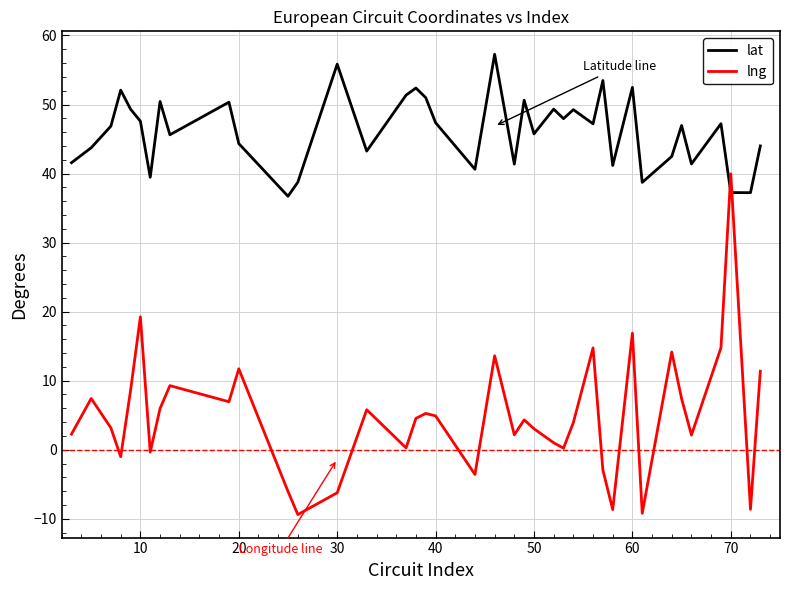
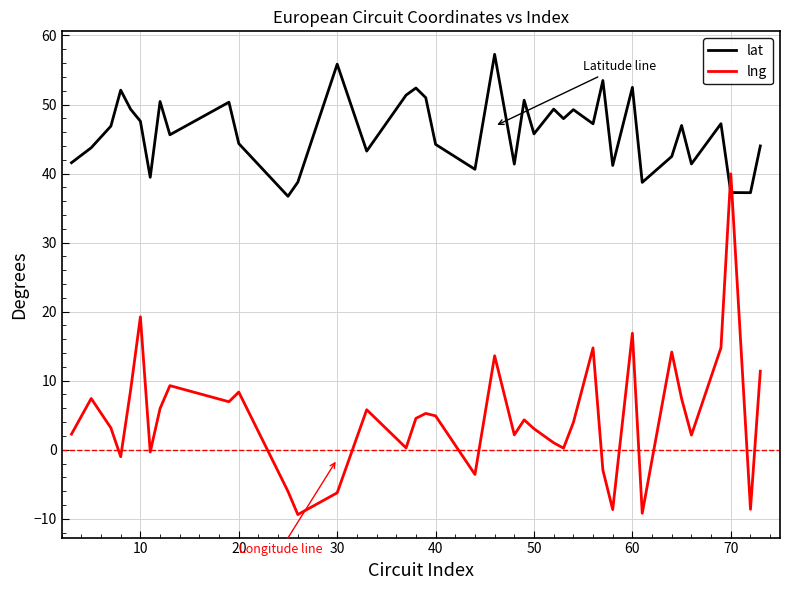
lng, 20: 12 -> 8
lat, 40: 47 -> 44
